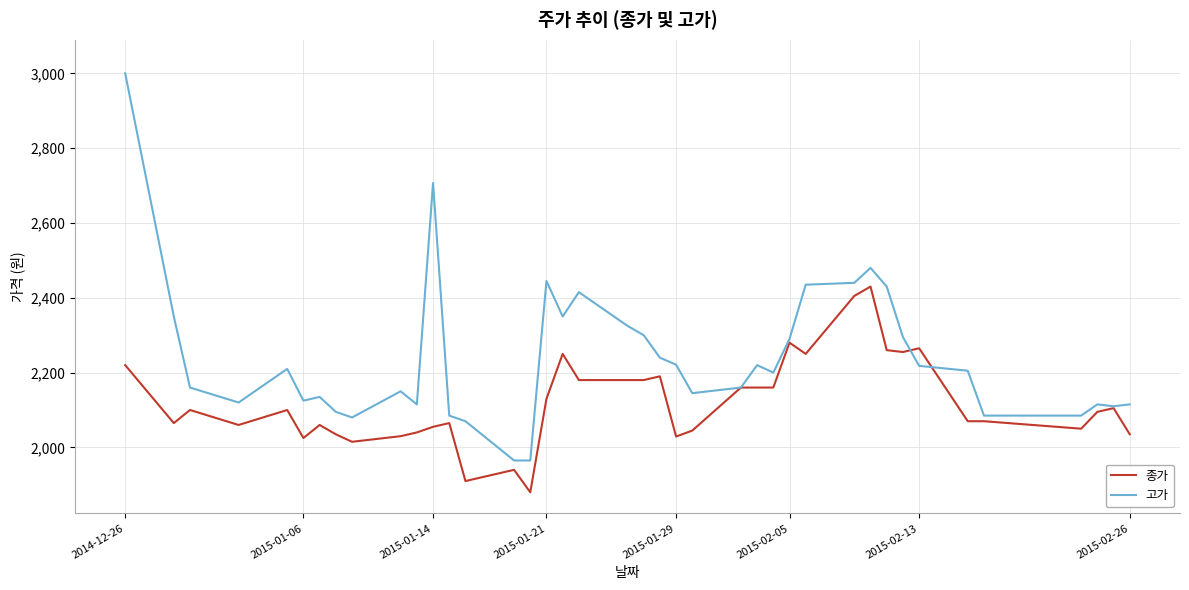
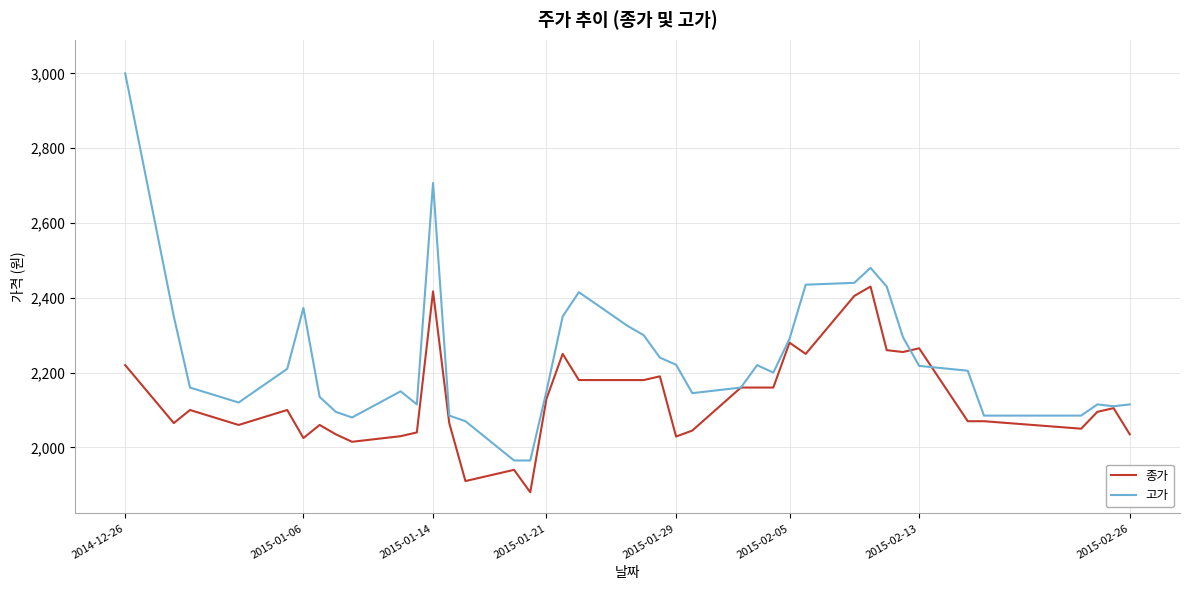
고가, 2015-01-06: 2,130 -> 2,370
종가, 2015-01-14: 2,060 -> 2,420
고가, 2015-01-21: 2,450 -> 2,150
